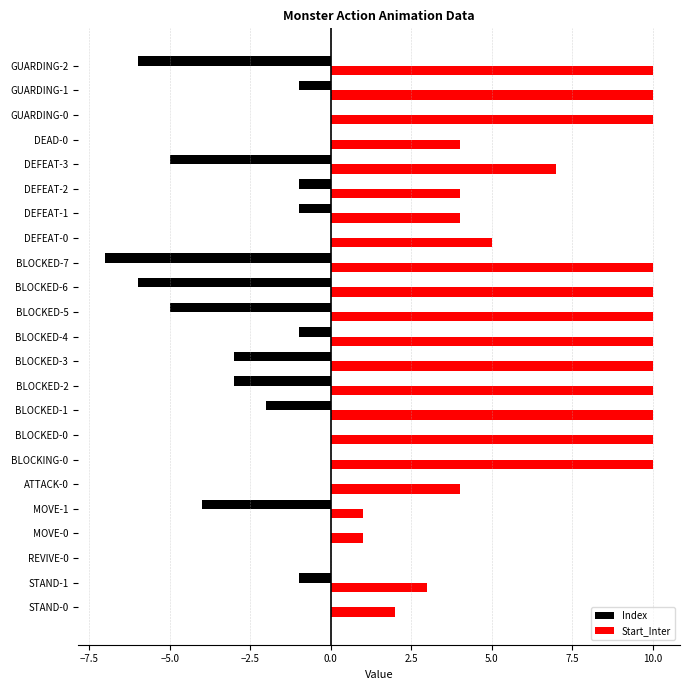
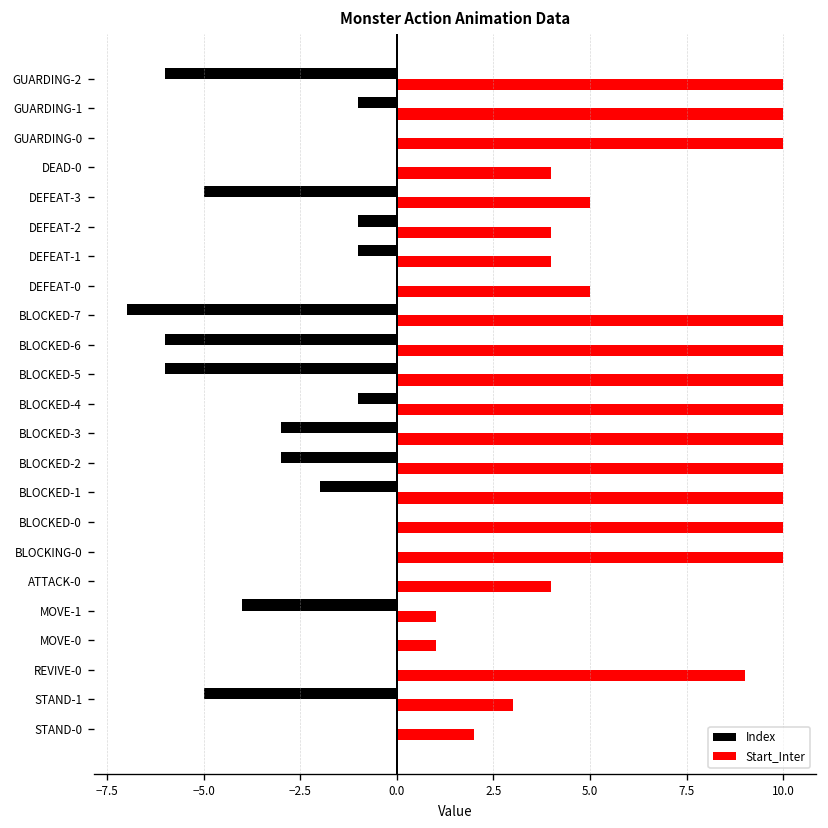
Start_Inter, DEFEAT-3: 7 -> 5
Index, BLOCKED-5: -5.0 -> -6.0
Start_Inter, REVIVE-0: 0 -> 9
Index, STAND-1: -1.0 -> -5.0
